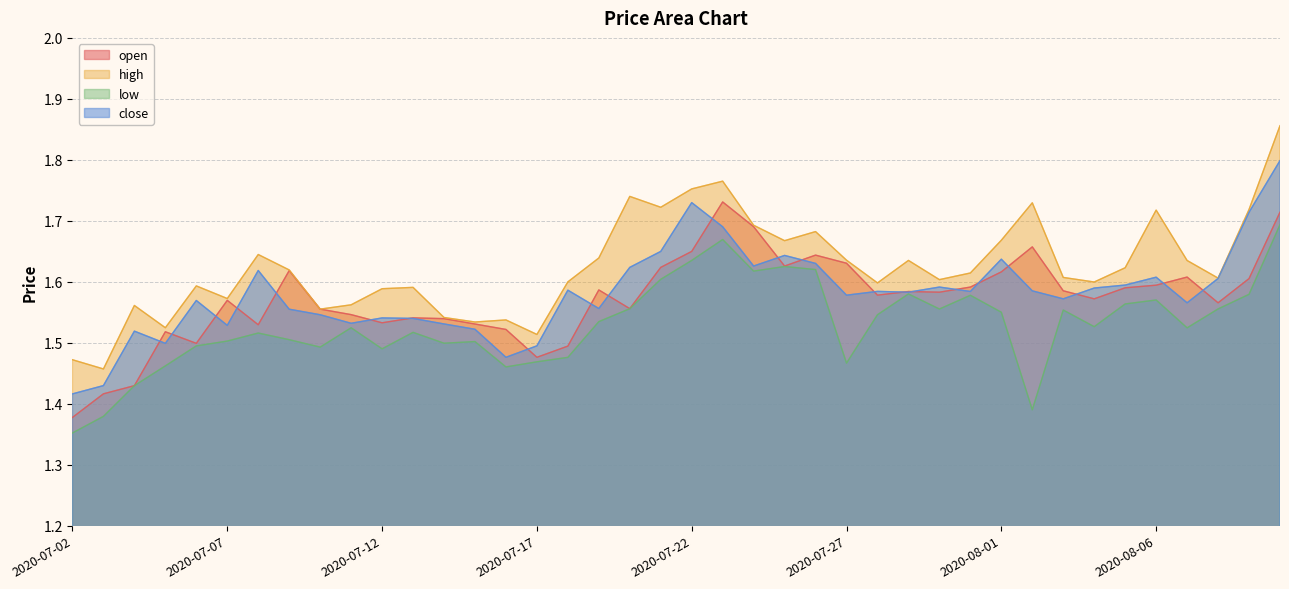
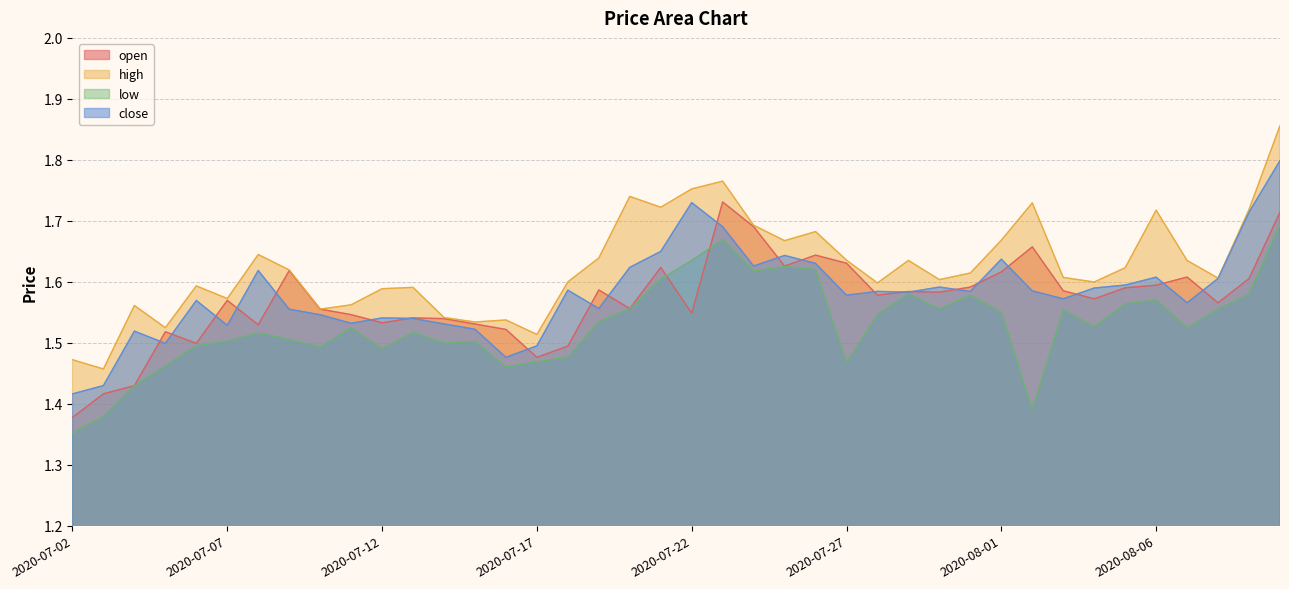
open, 2020-07-22: 1.65 -> 1.55
